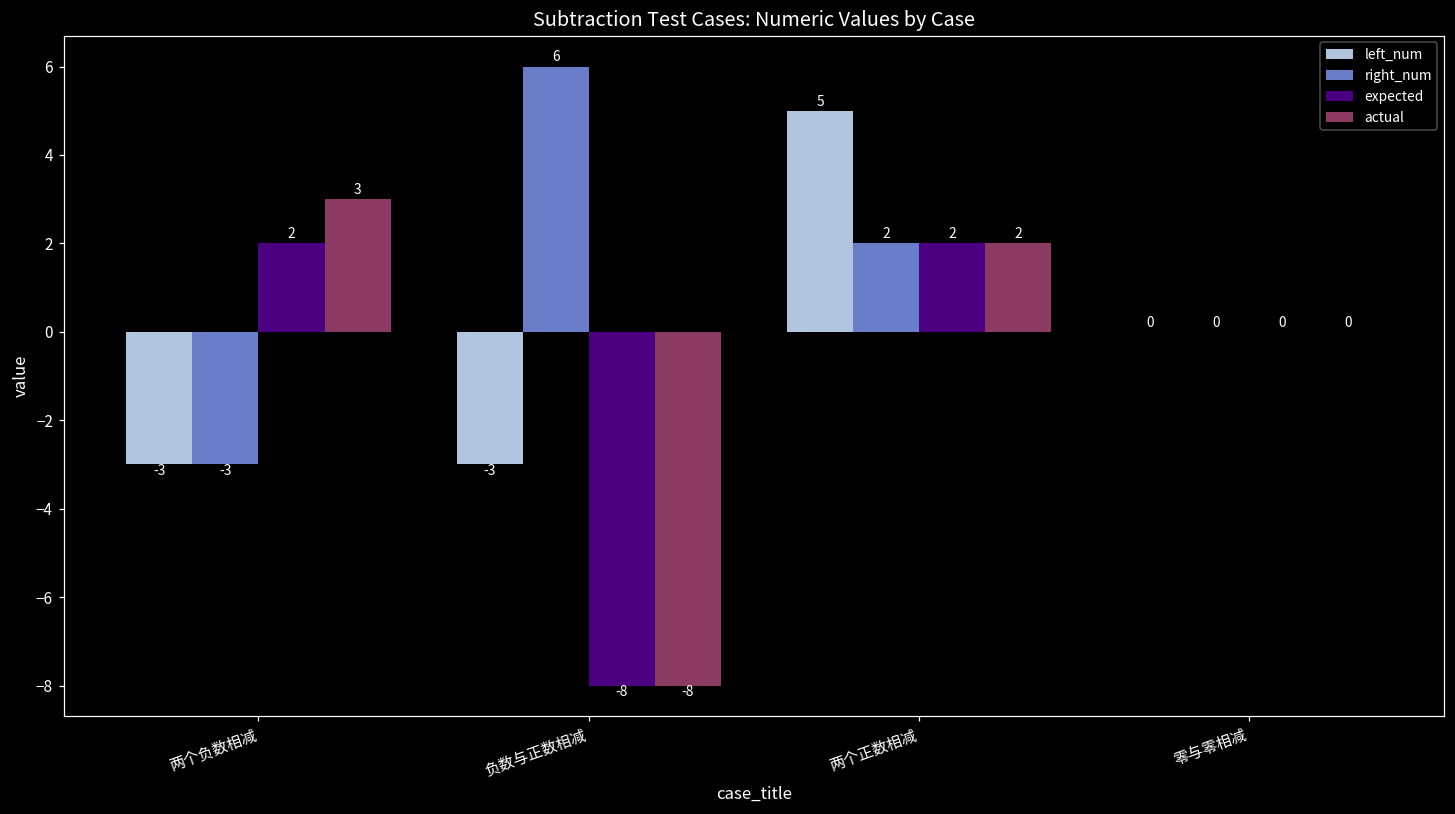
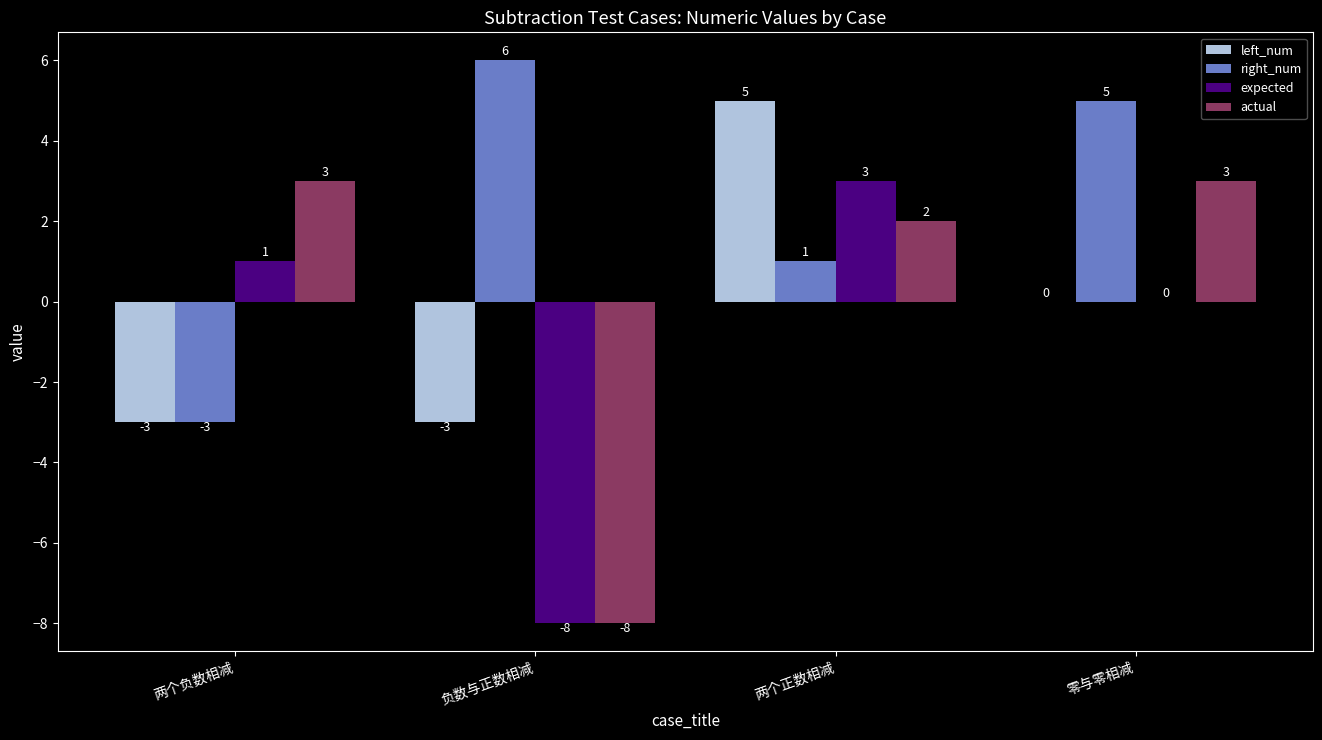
expected, 两个负数相减: 2 -> 1
right_num, 两个正数相减: 2 -> 1
expected, 两个正数相减: 2 -> 3
right_num, 零与零相减: 0 -> 5
actual, 零与零相减: 0 -> 3
